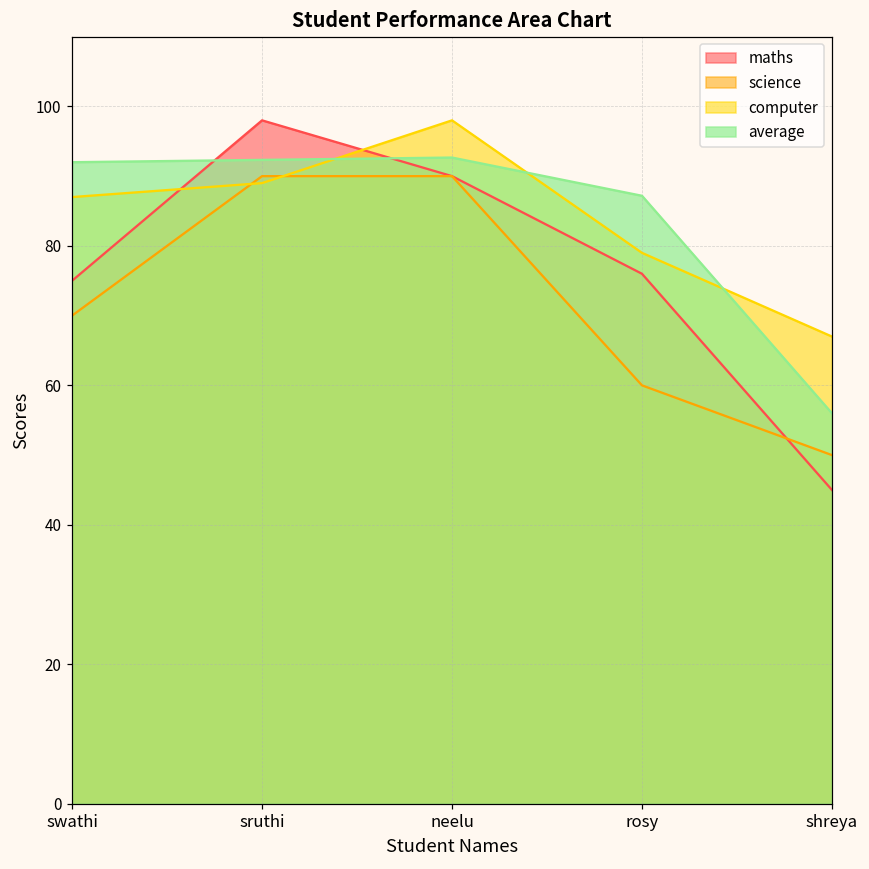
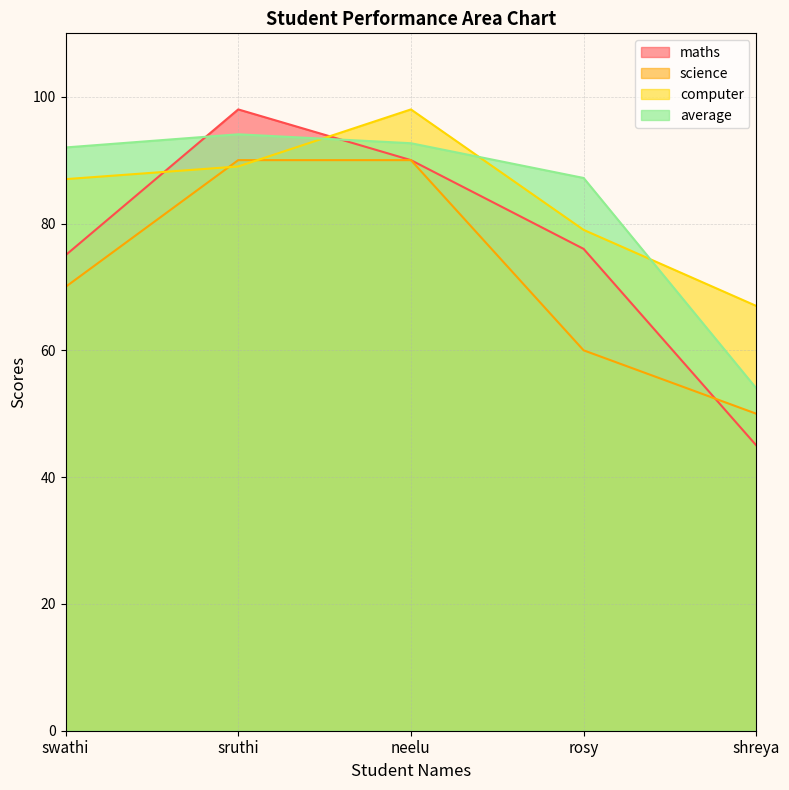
average, sruthi: 92 -> 94
average, shreya: 56 -> 54
